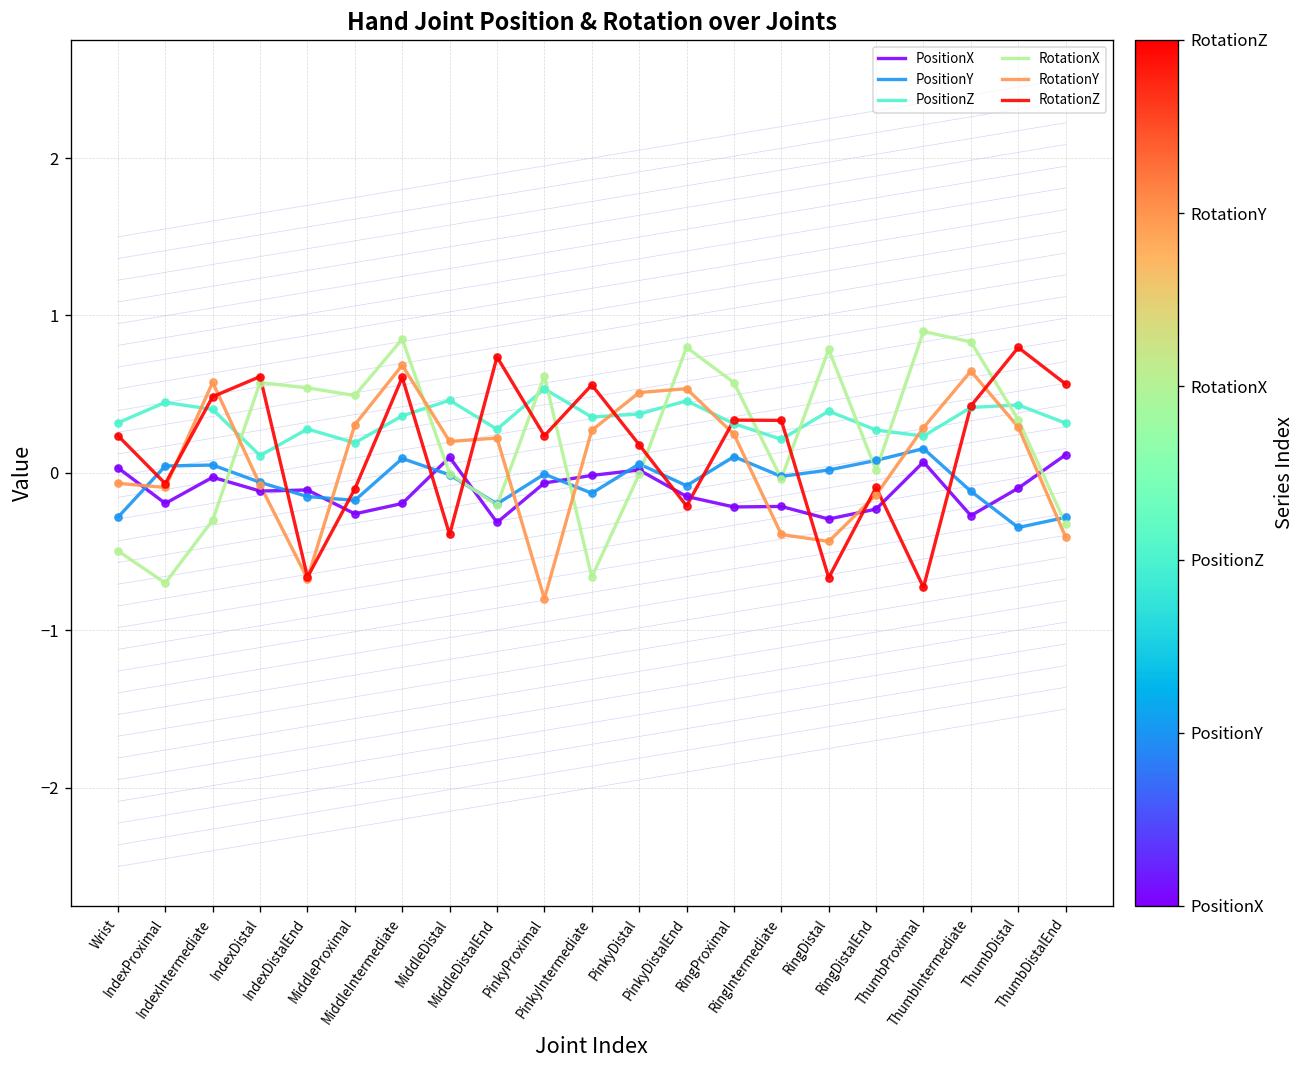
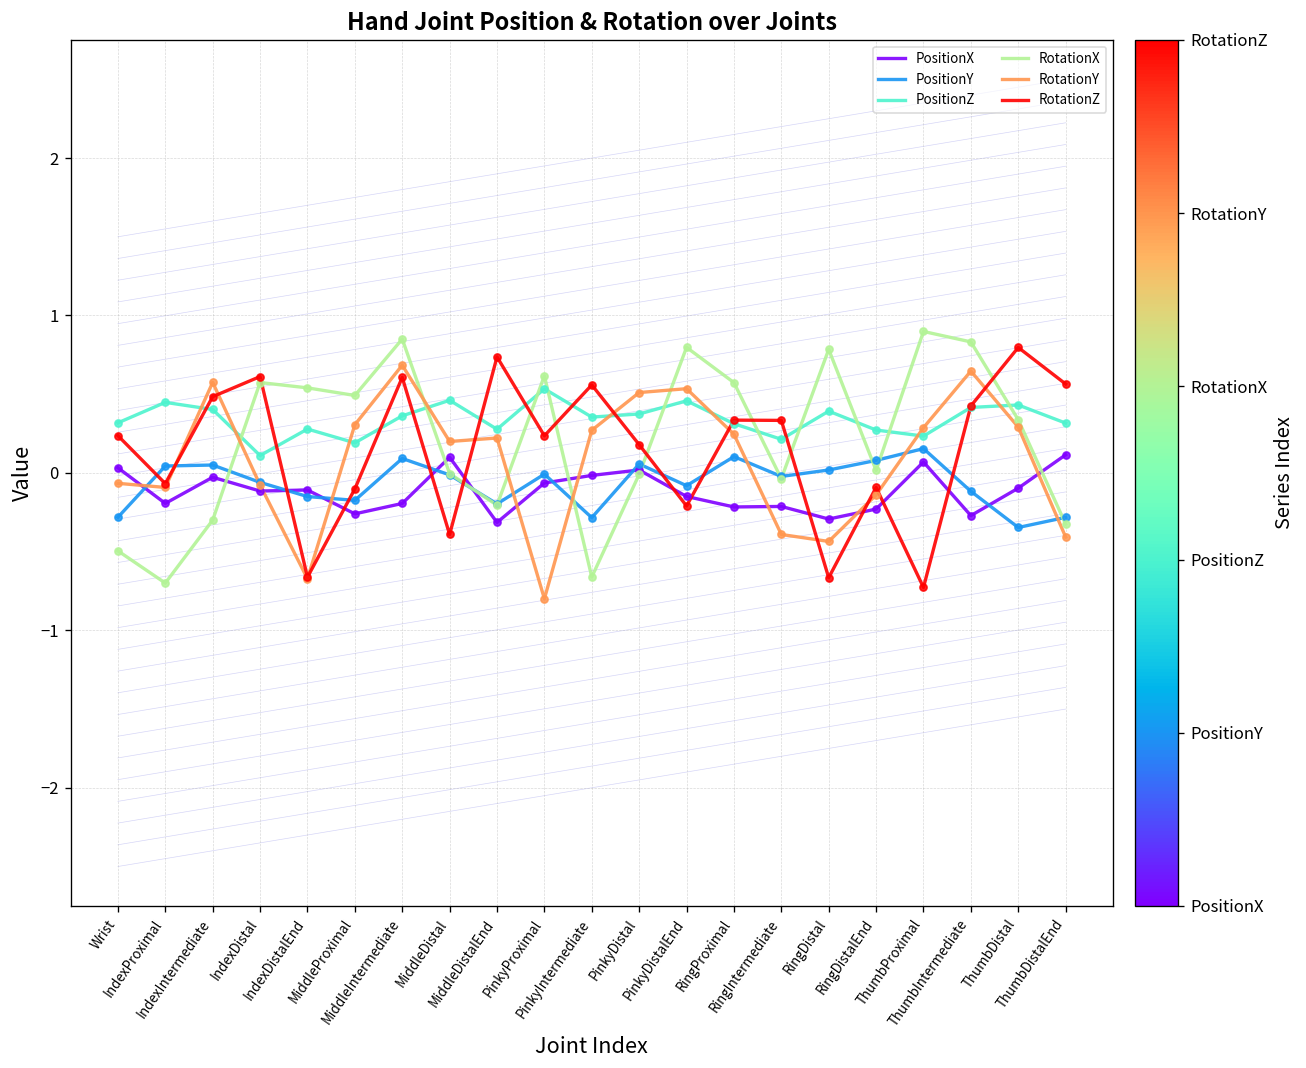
PositionY, PinkyIntermediate: -0.13 -> -0.28
